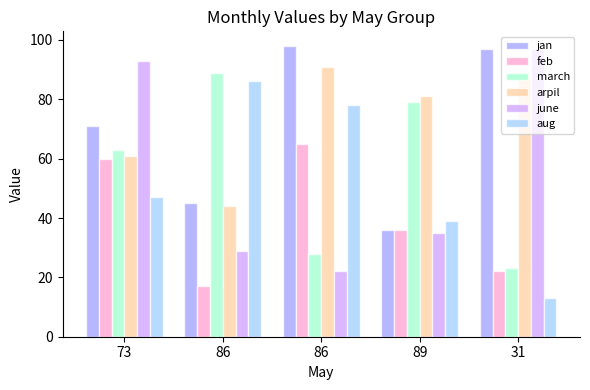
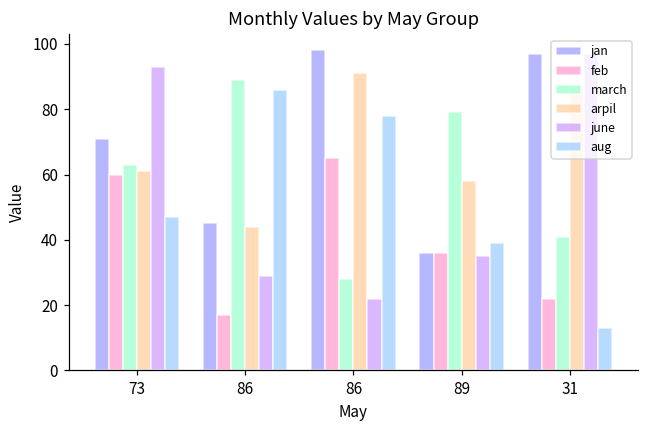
arpil, 89: 81 -> 58
march, 31: 23 -> 41
